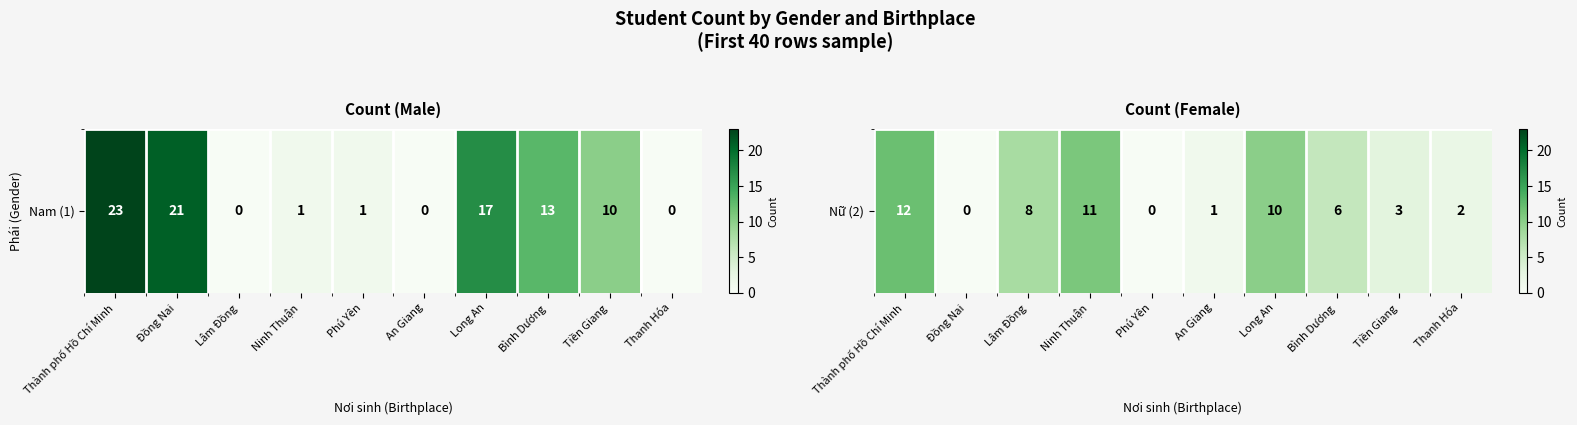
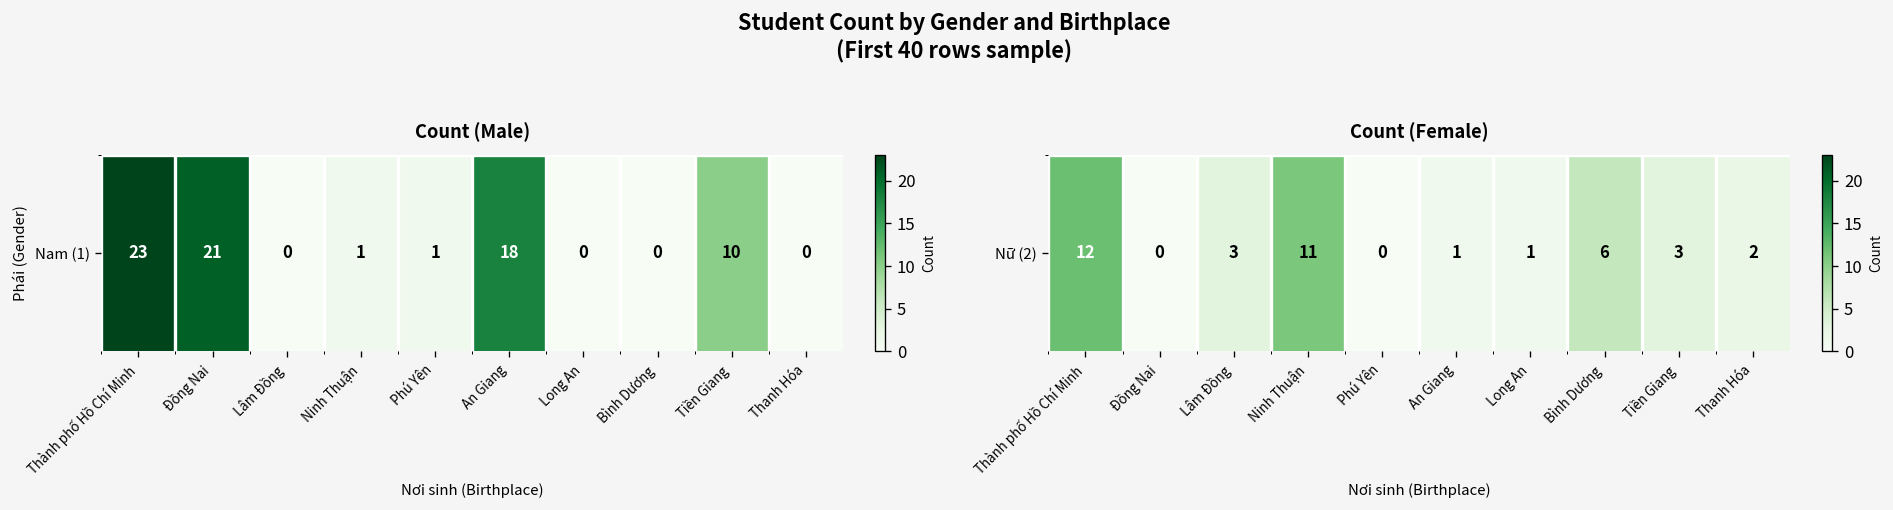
Count (Male), Nam (1), An Giang: 0 -> 18
Count (Male), Nam (1), Long An: 17 -> 0
Count (Male), Nam (1), Bình Dương: 13 -> 0
Count (Female), Nữ (2), Lâm Đồng: 8 -> 3
Count (Female), Nữ (2), Long An: 10 -> 1
